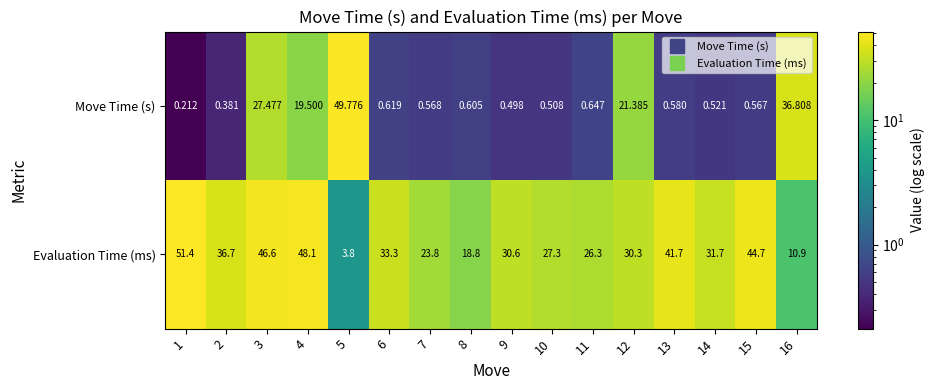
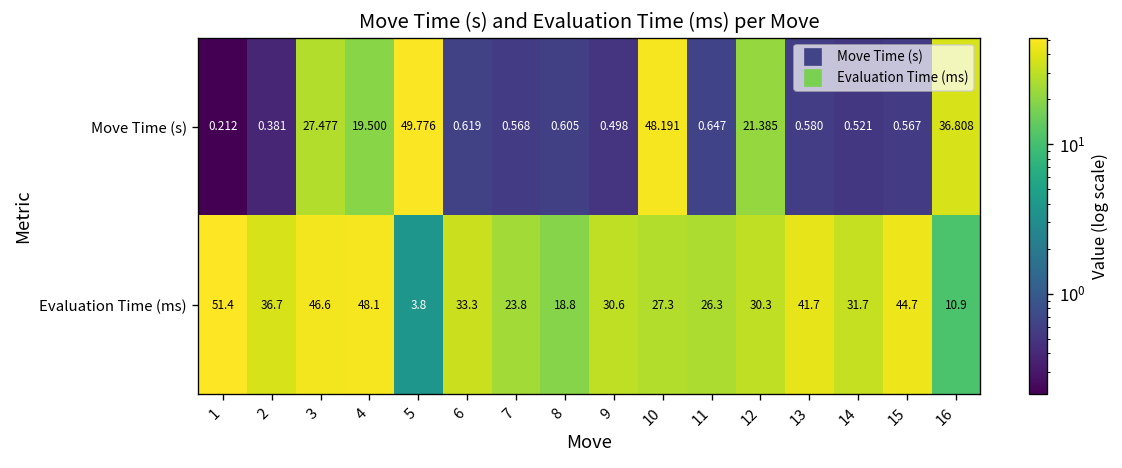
Move Time (s), 10: 0.508 -> 48.191
